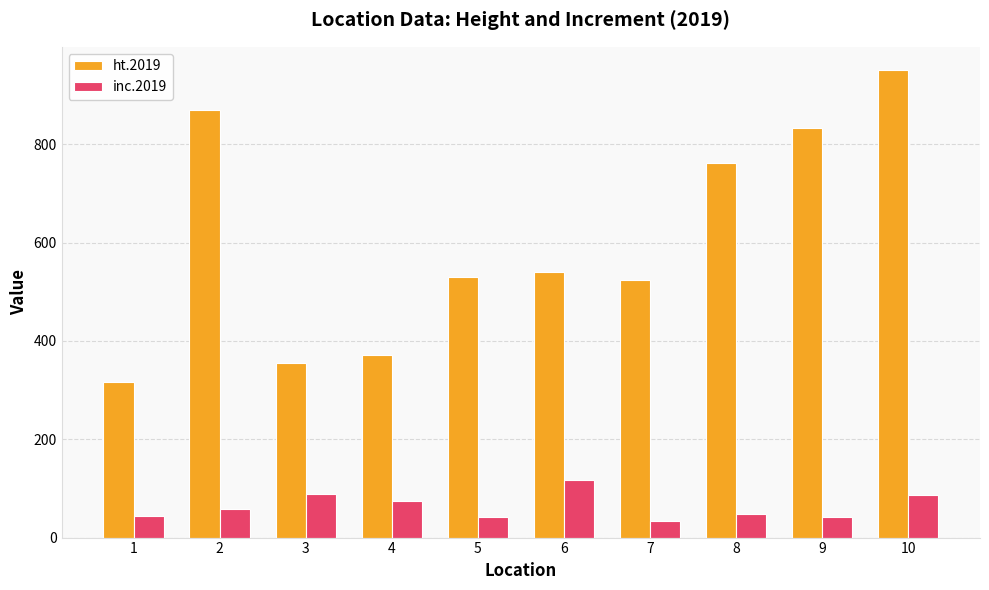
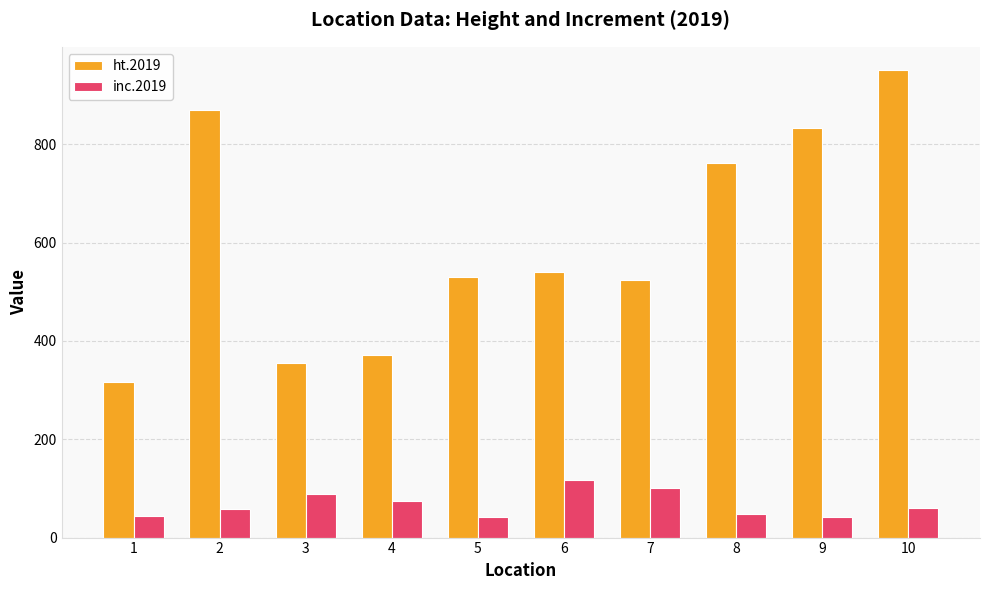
inc.2019, 7: 30 -> 100
inc.2019, 10: 90 -> 60
